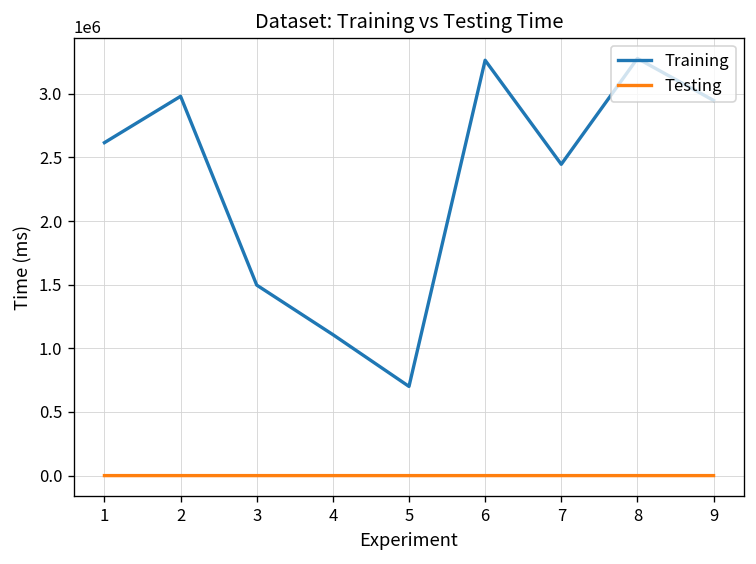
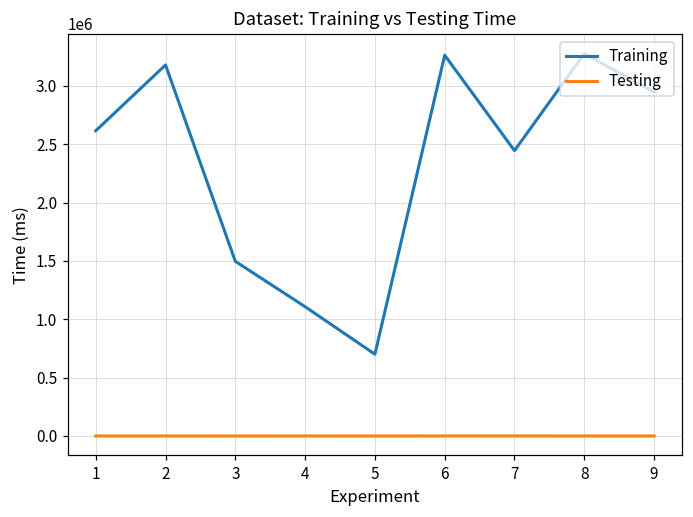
Training, 2: 2980000 -> 3180000
